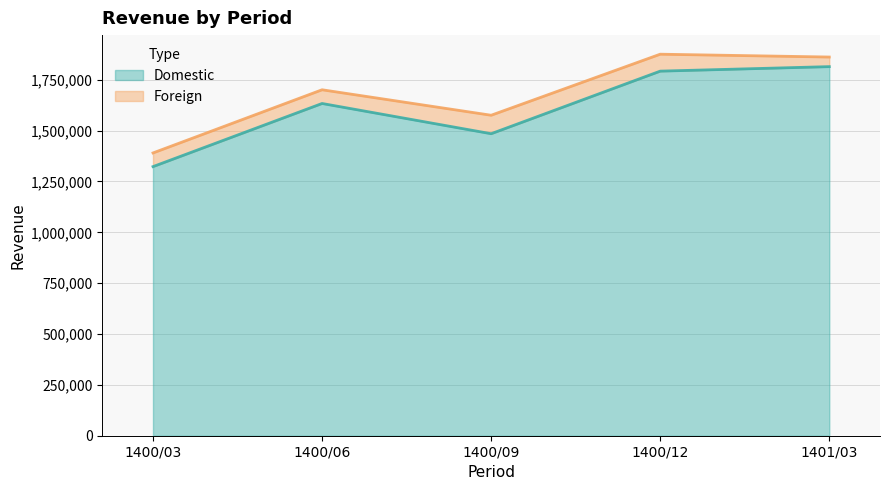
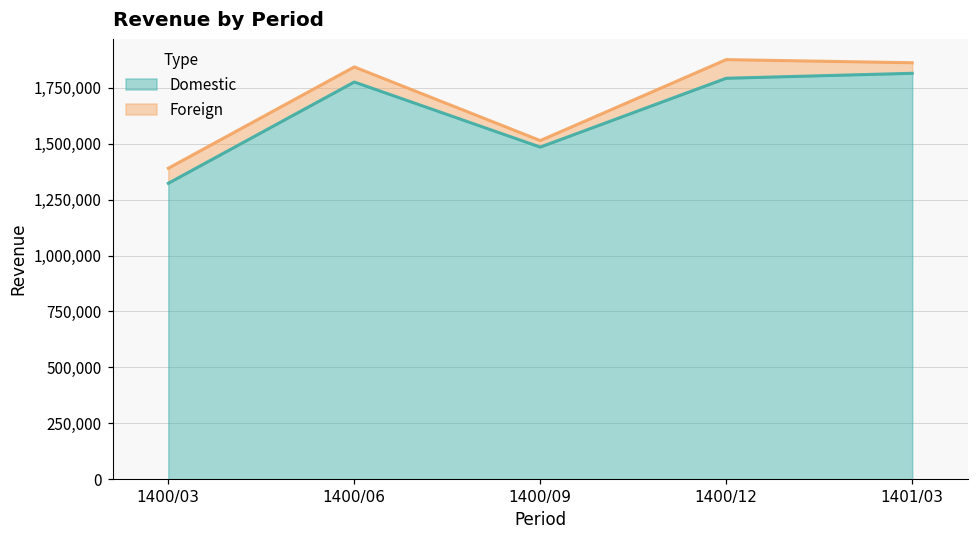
Domestic, 1400/06: 1,630,000 -> 1,780,000
Foreign, 1400/09: 90,000 -> 30,000
